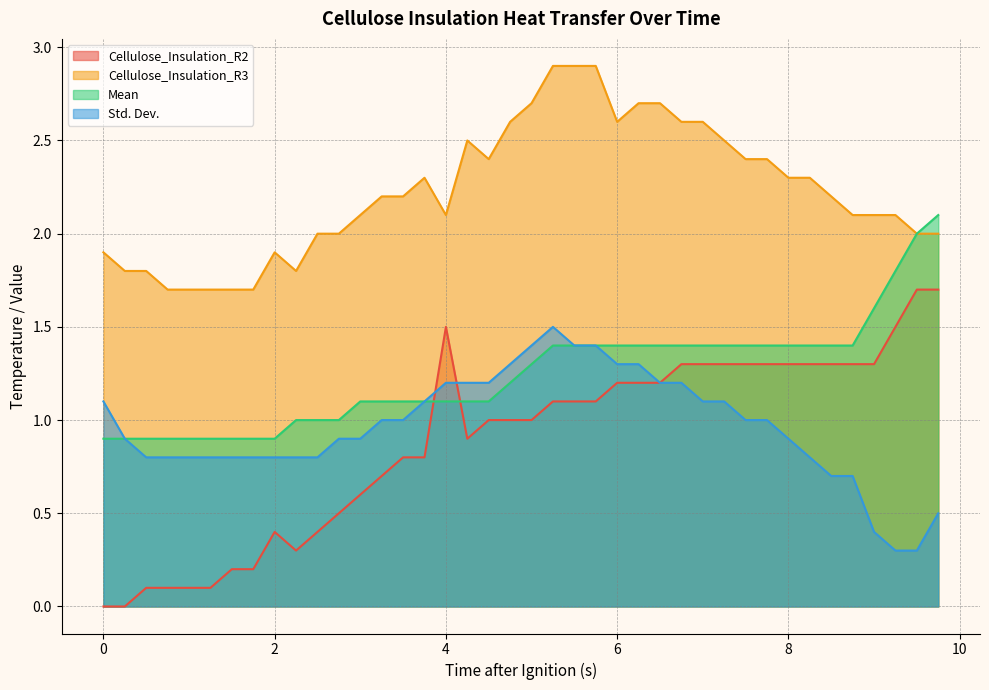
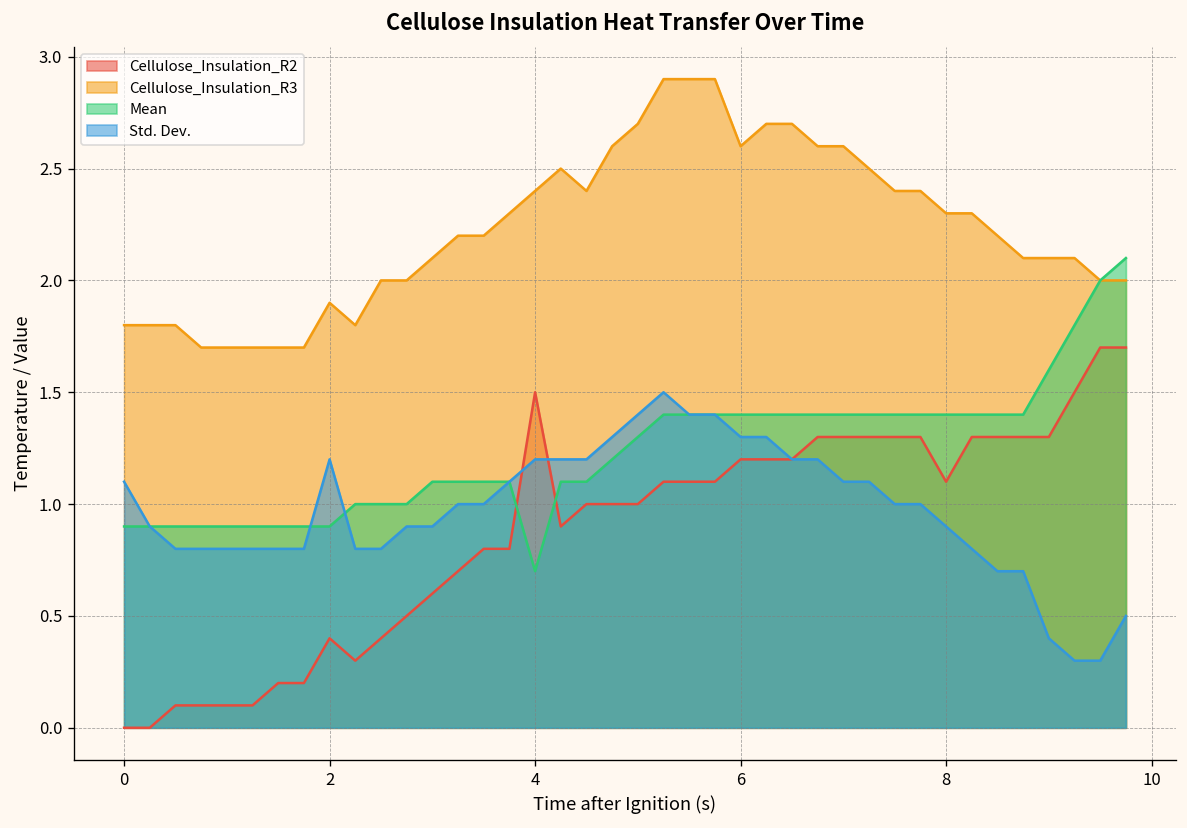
Cellulose_Insulation_R3, 0: 1.9 -> 1.8
Std. Dev., 2: 0.8 -> 1.2
Cellulose_Insulation_R3, 4: 2.1 -> 2.4
Mean, 4: 1.1 -> 0.7
Cellulose_Insulation_R2, 8: 1.3 -> 1.1
